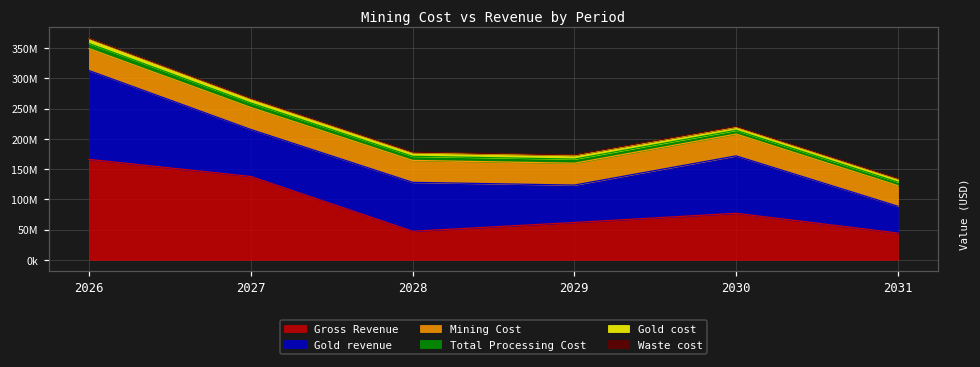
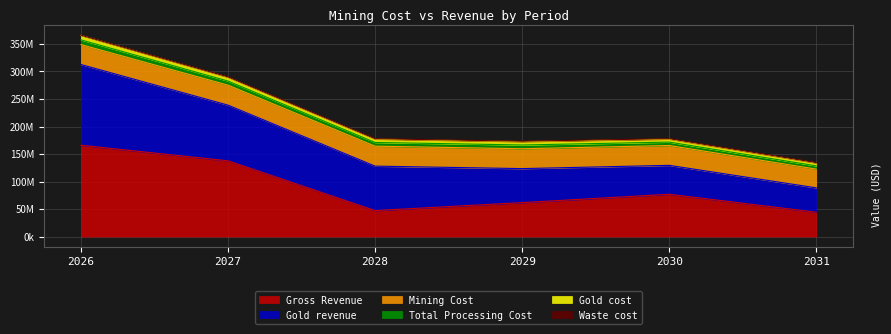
Gold revenue, 2027: 80000000 -> 100000000
Gold revenue, 2030: 90000000 -> 50000000
